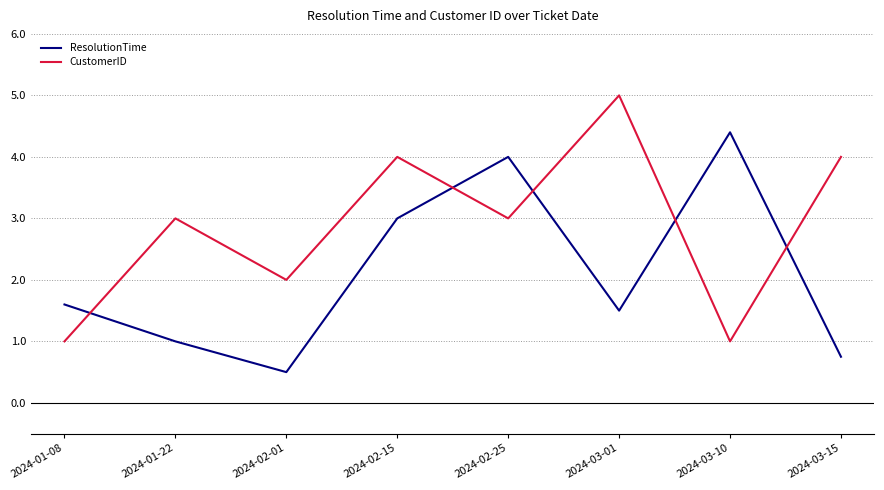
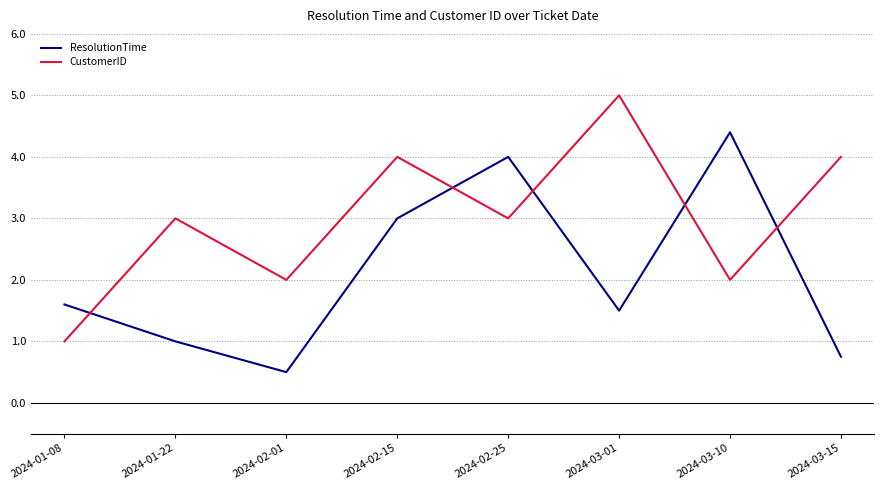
CustomerID, 2024-03-10: 1 -> 2
